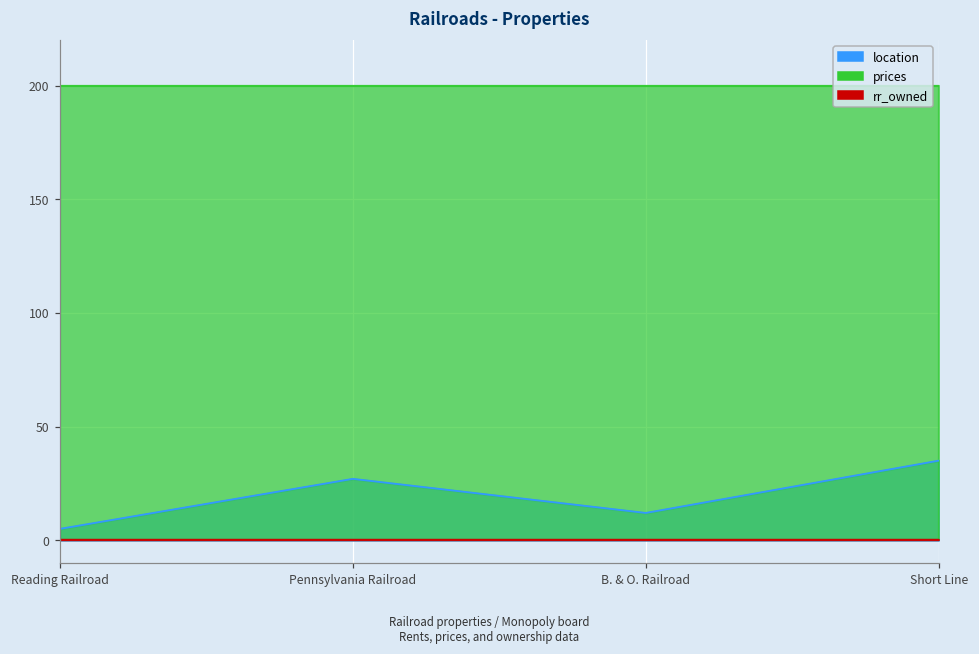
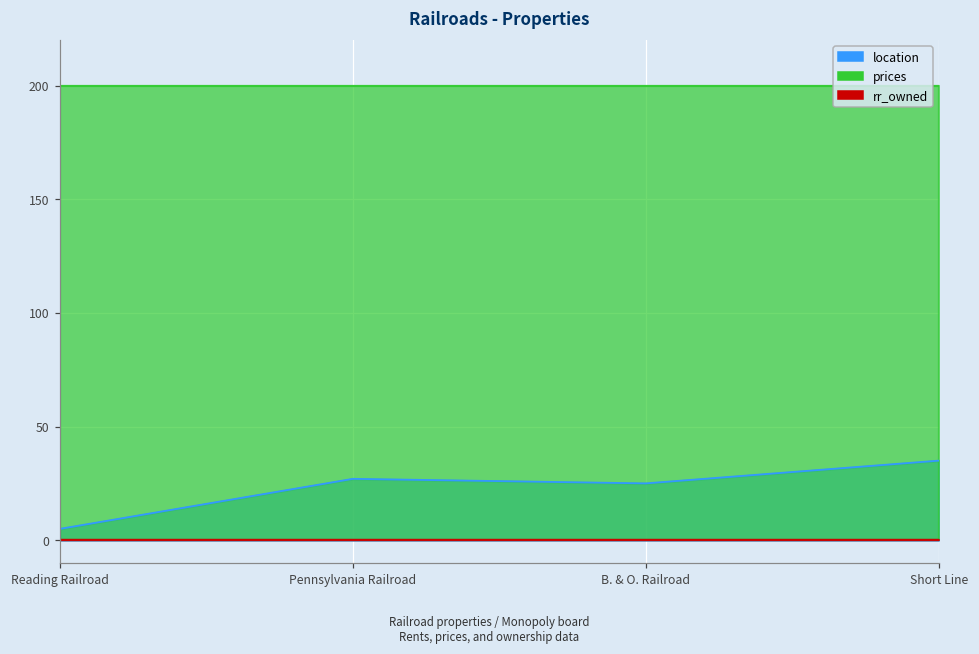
location, B. & O. Railroad: 12 -> 25
